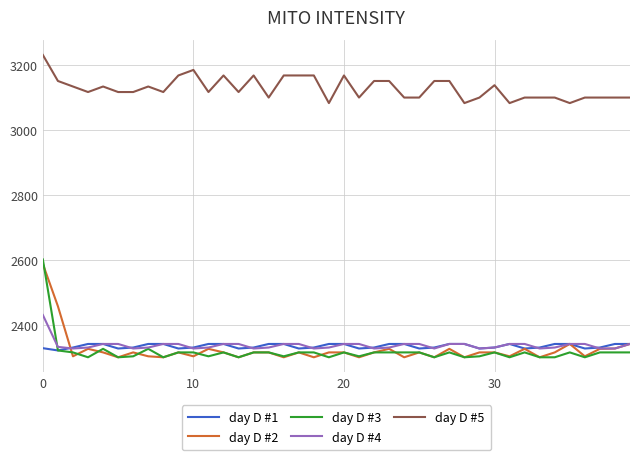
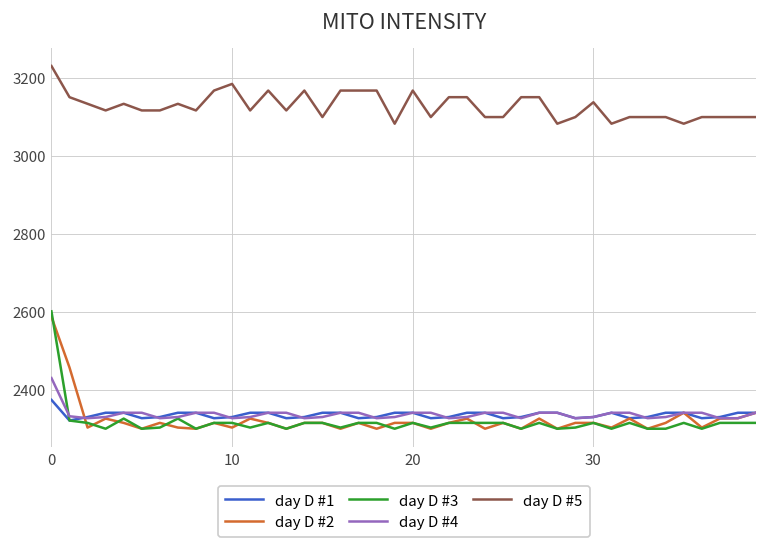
day D #1, 0: 2330 -> 2370
